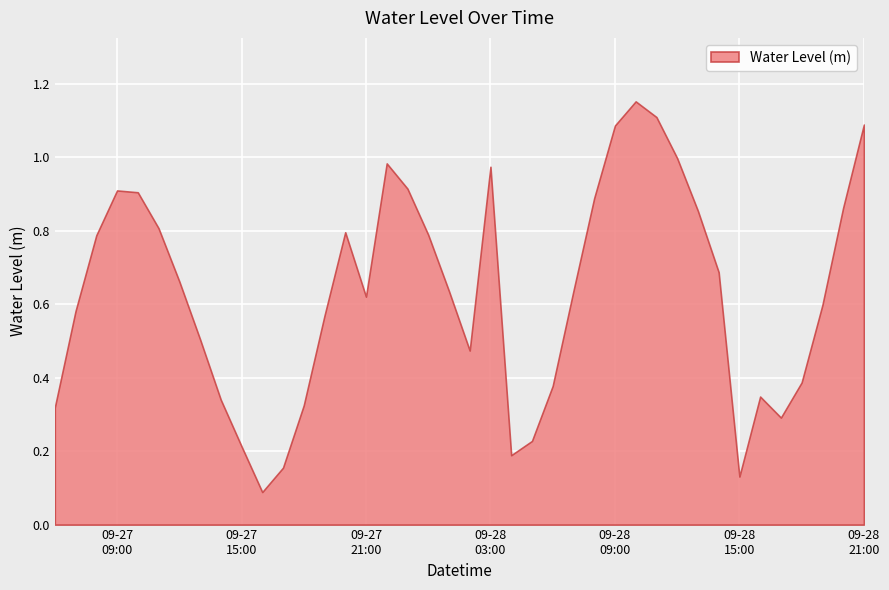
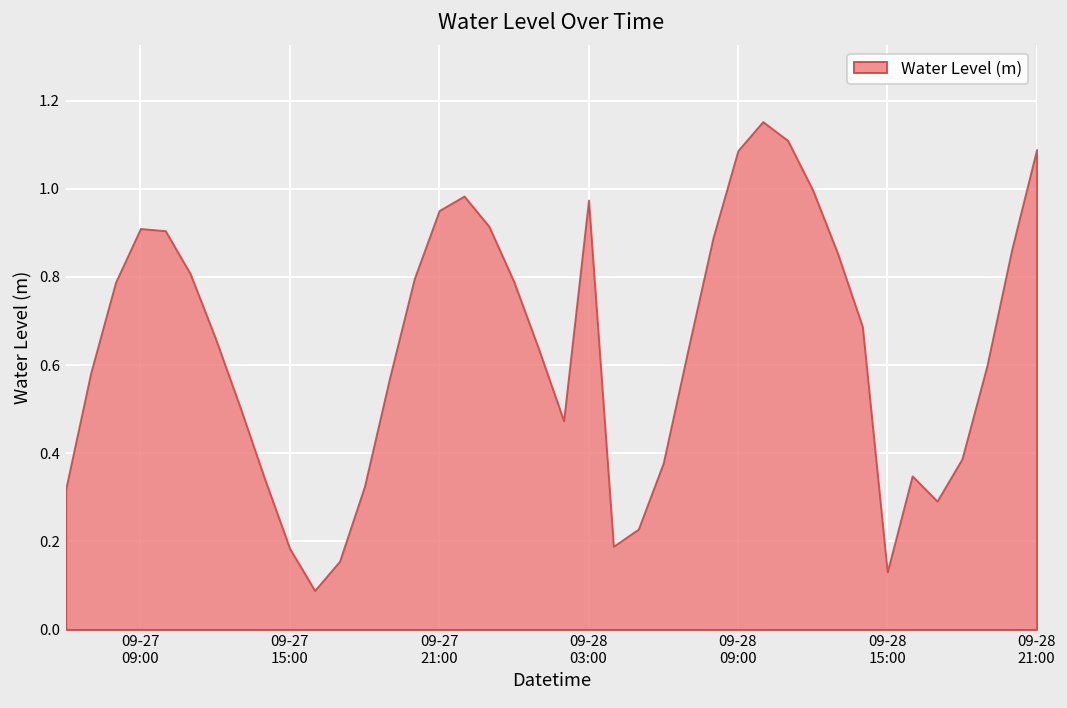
09-27 15:00: 0.21 -> 0.18
09-27 21:00: 0.62 -> 0.95
